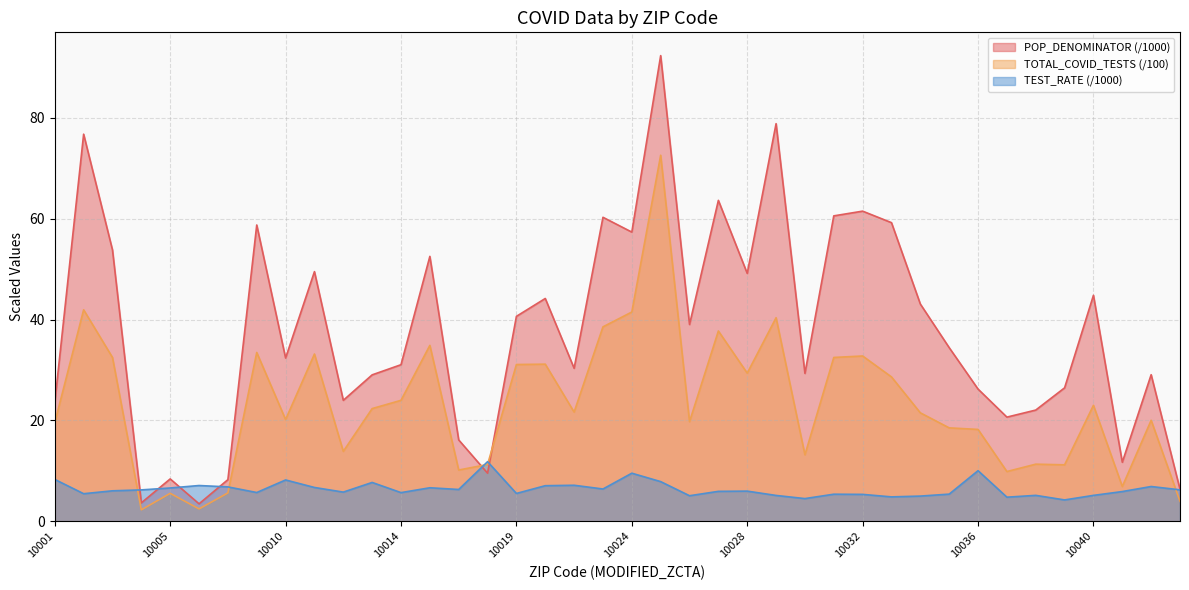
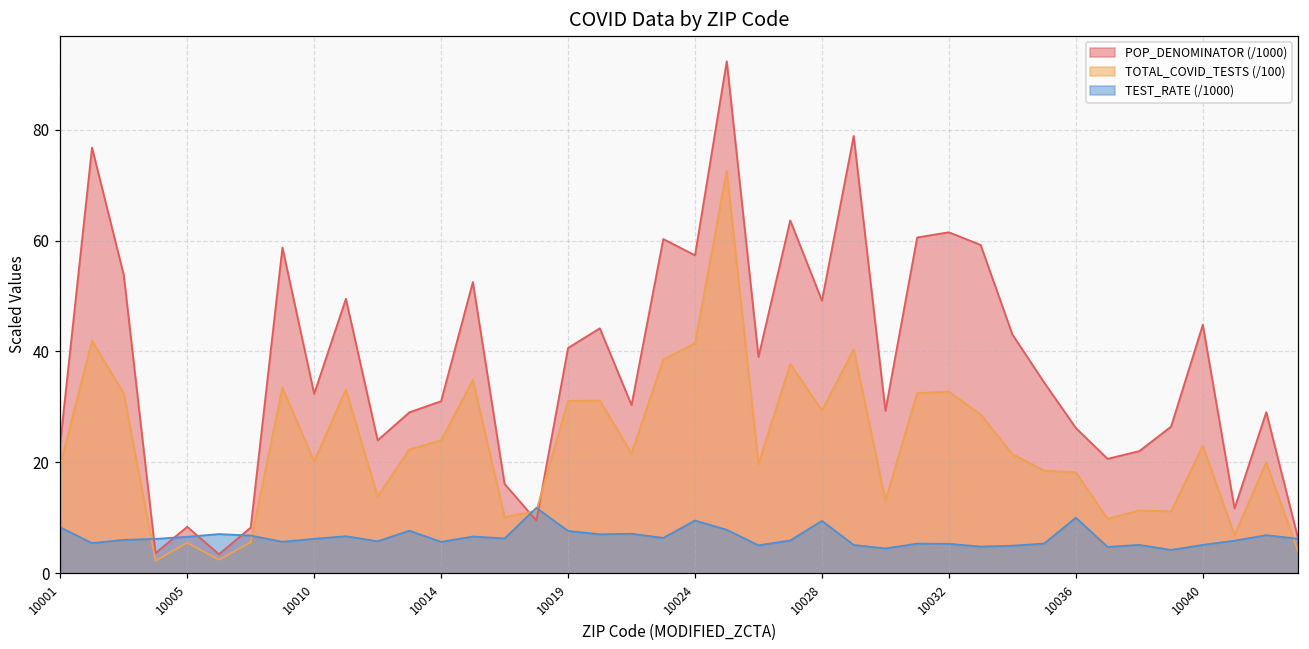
TEST_RATE (/1000), 10010: 8 -> 6
TEST_RATE (/1000), 10019: 6 -> 8
TEST_RATE (/1000), 10028: 6 -> 9
